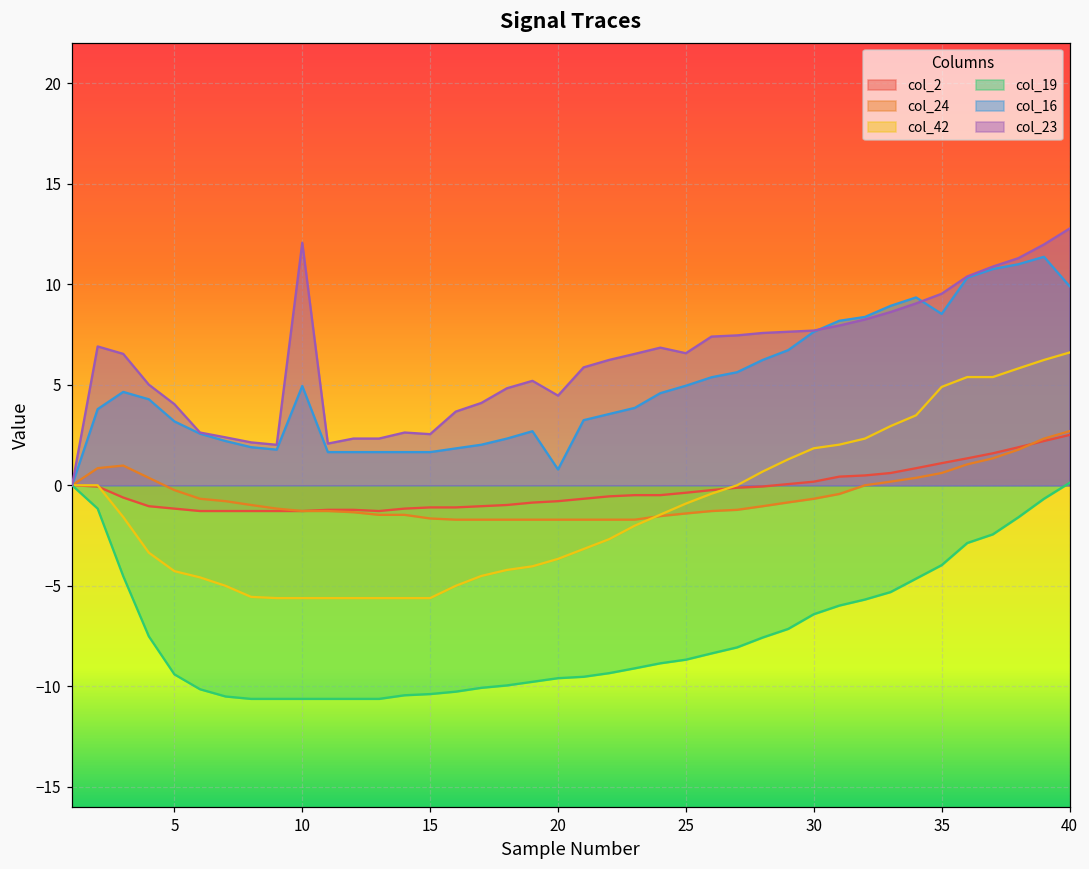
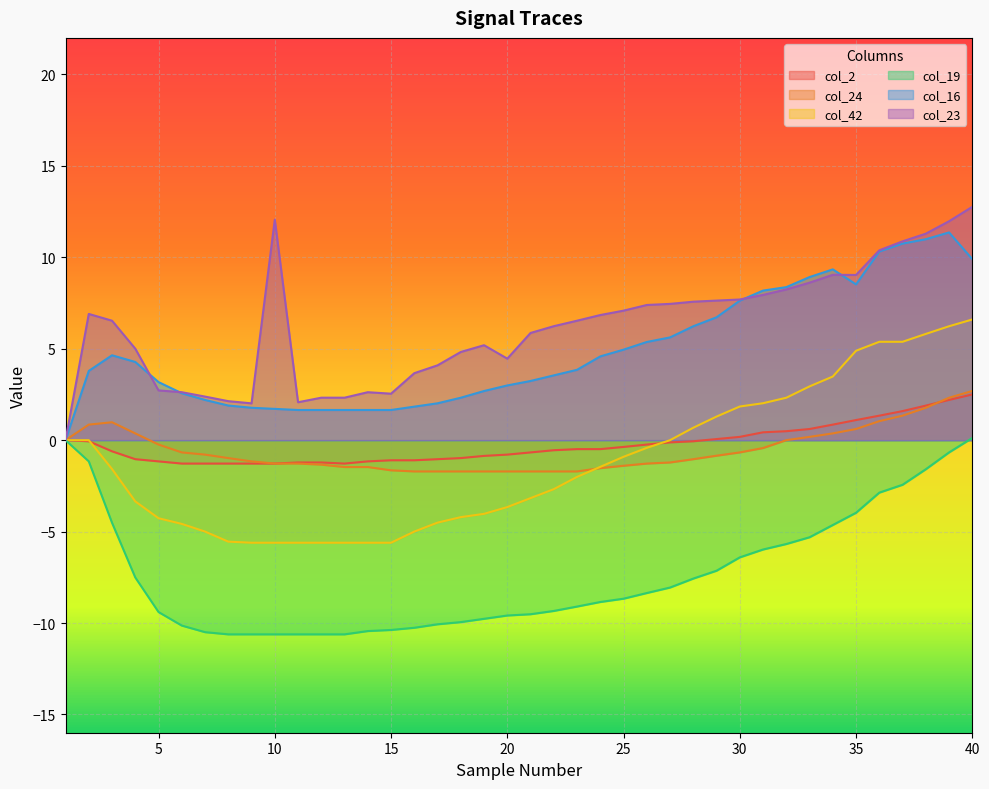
col_23, 5: 4.0 -> 2.7
col_16, 10: 4.9 -> 1.7
col_16, 20: 0.8 -> 3.0
col_23, 25: 6.6 -> 7.1
col_23, 35: 9.5 -> 9.0
